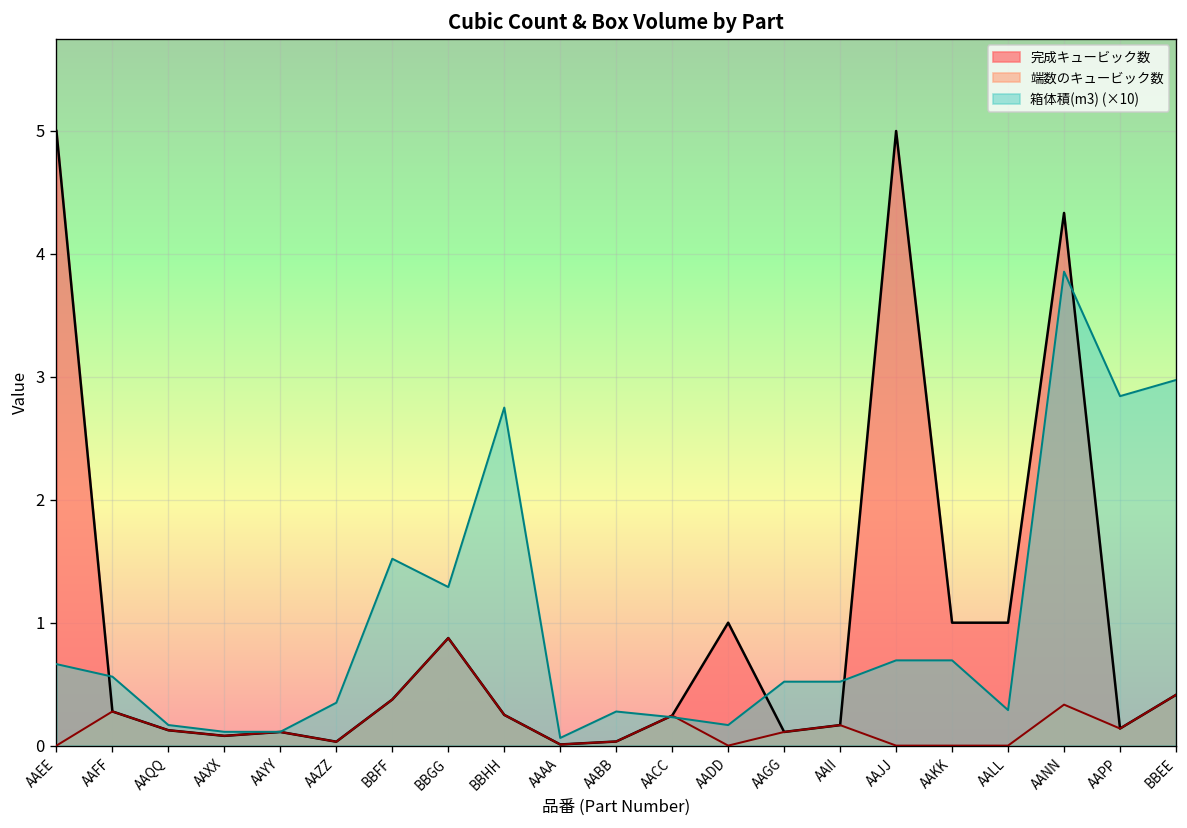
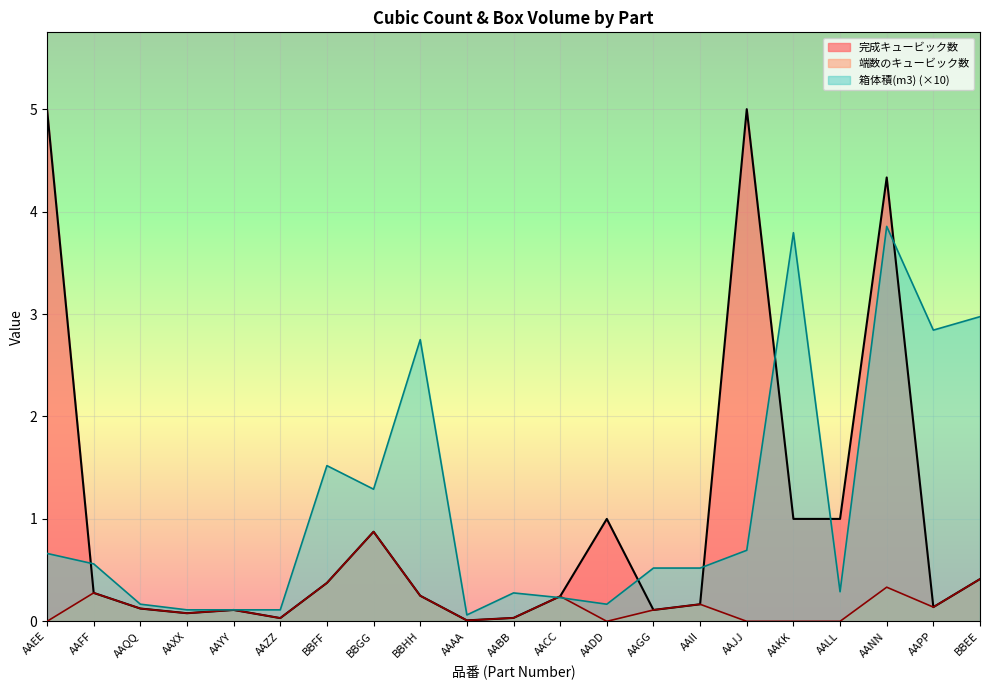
箱体積(m3) (×10), AAZZ: 0.35 -> 0.11
箱体積(m3) (×10), AAKK: 0.69 -> 3.79
